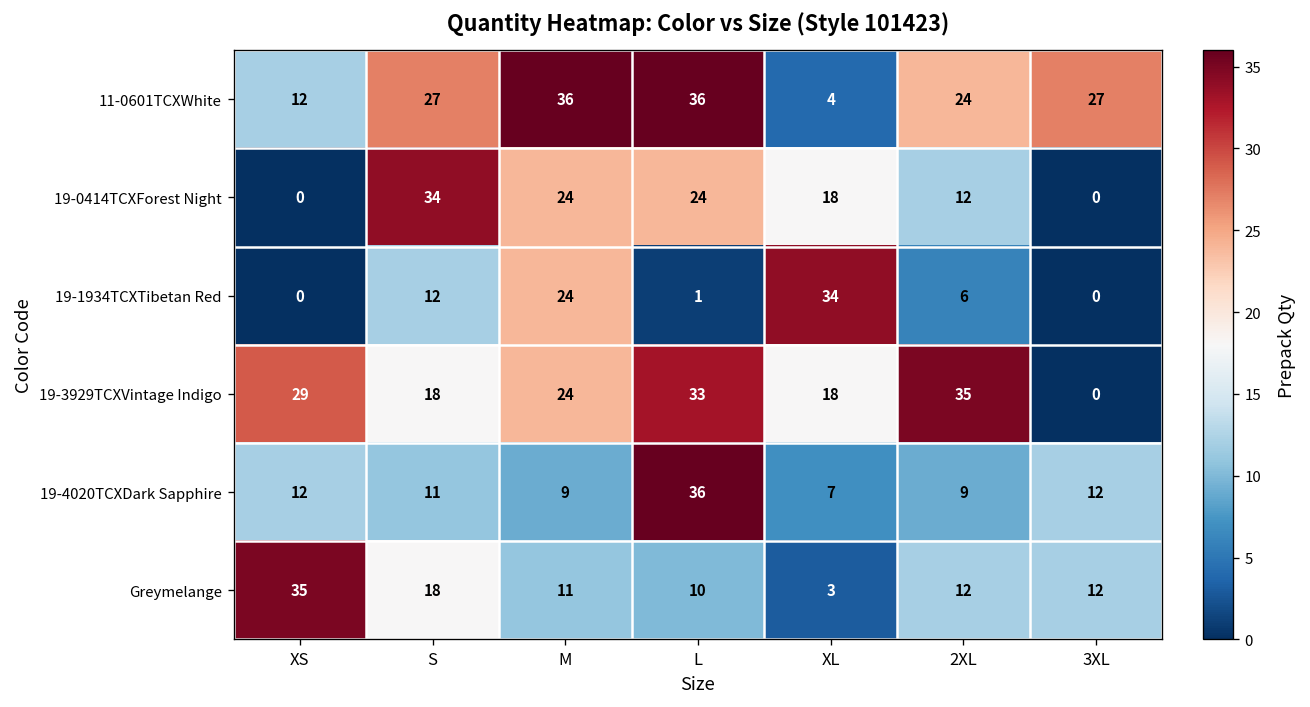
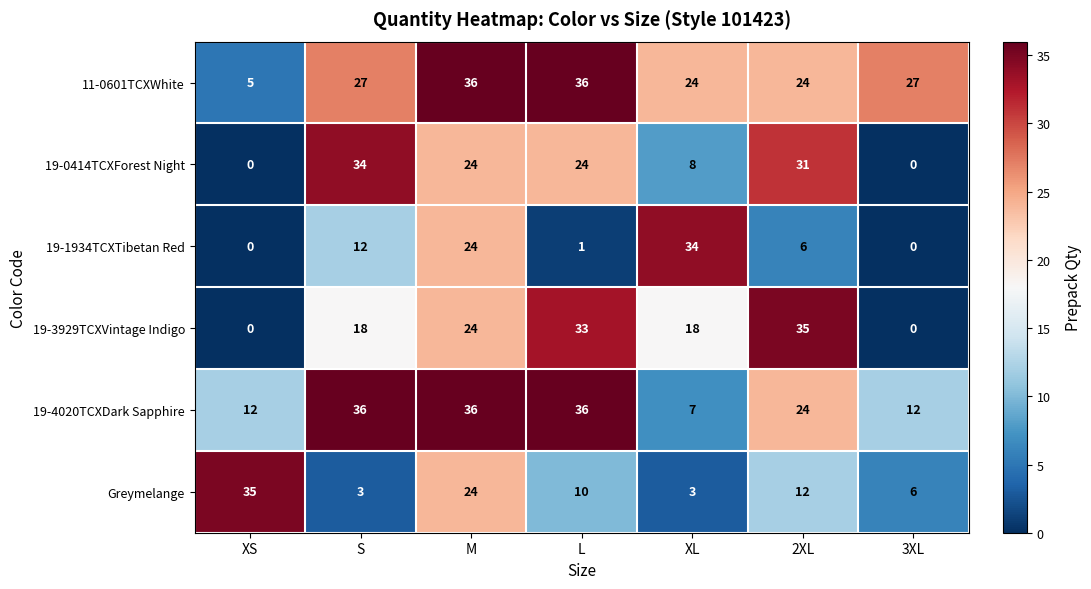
11-0601TCXWhite, XS: 12 -> 5
11-0601TCXWhite, XL: 4 -> 24
19-0414TCXForest Night, XL: 18 -> 8
19-0414TCXForest Night, 2XL: 12 -> 31
19-3929TCXVintage Indigo, XS: 29 -> 0
19-4020TCXDark Sapphire, S: 11 -> 36
19-4020TCXDark Sapphire, M: 9 -> 36
19-4020TCXDark Sapphire, 2XL: 9 -> 24
Greymelange, S: 18 -> 3
Greymelange, M: 11 -> 24
Greymelange, 3XL: 12 -> 6
